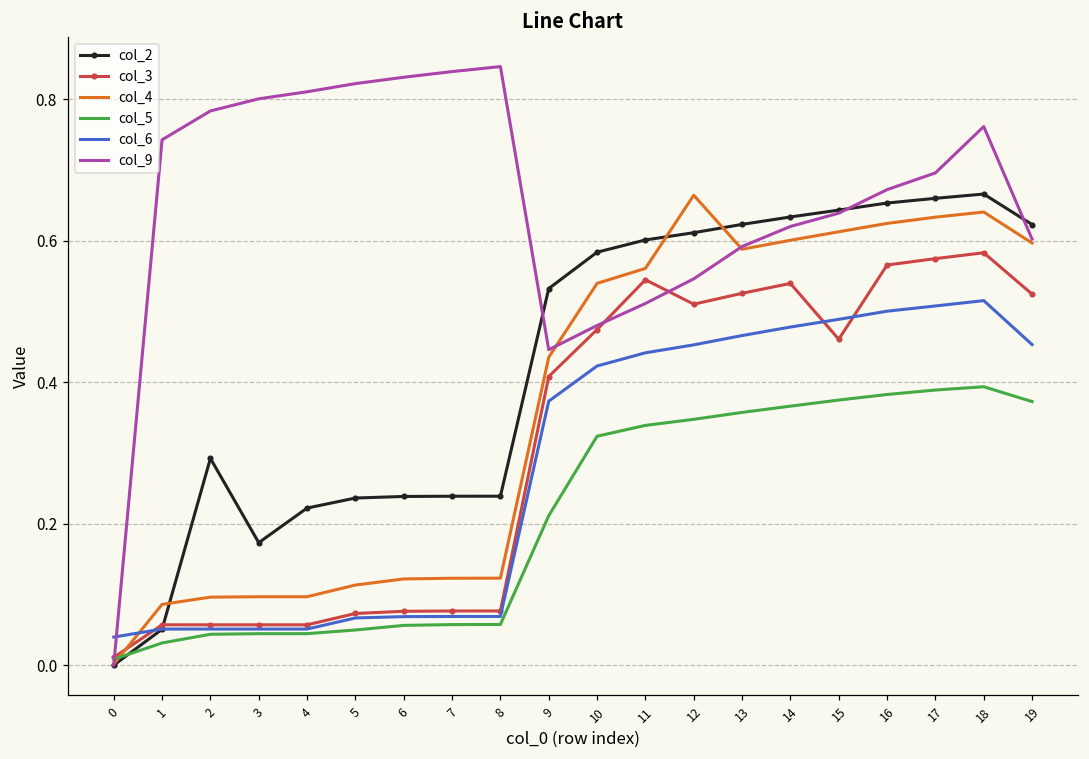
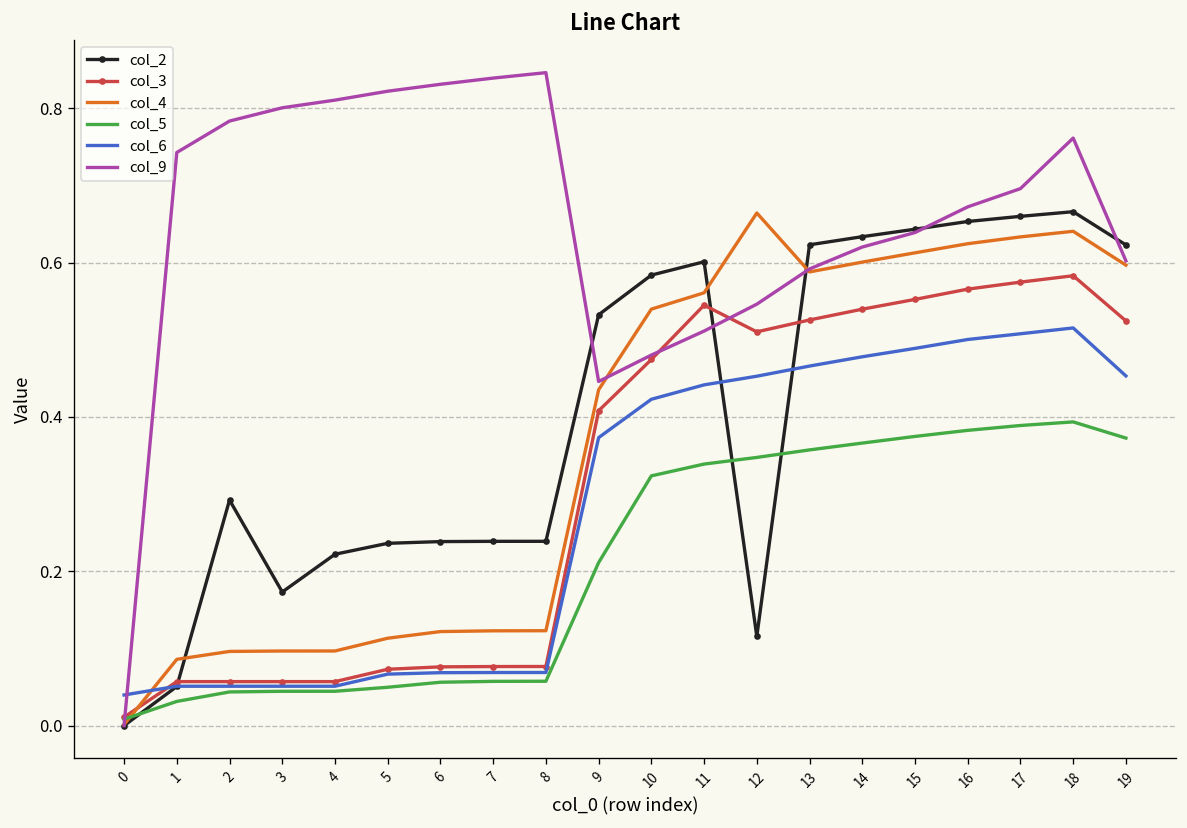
col_2, 12: 0.61 -> 0.12
col_3, 15: 0.46 -> 0.55
